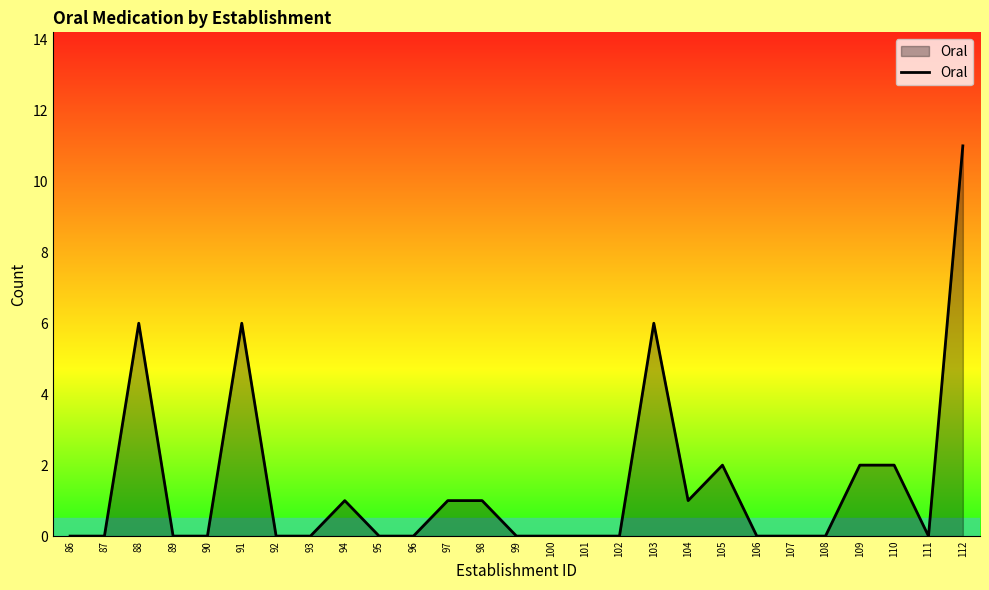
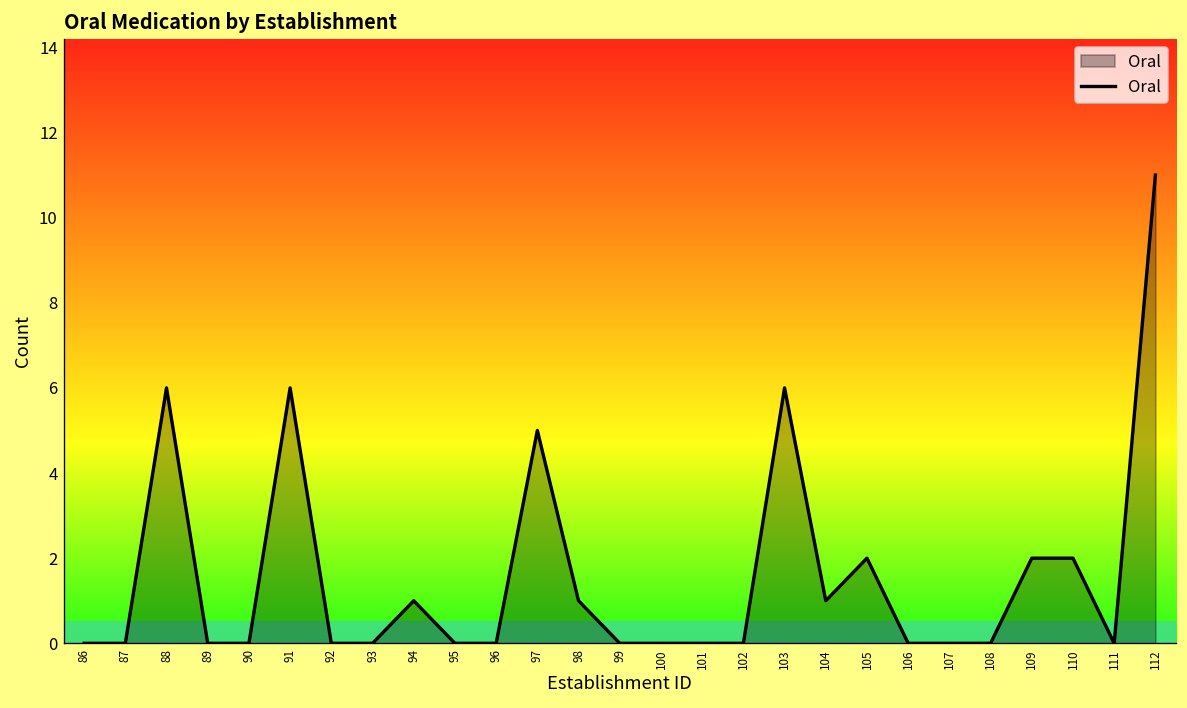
97: 1 -> 5
